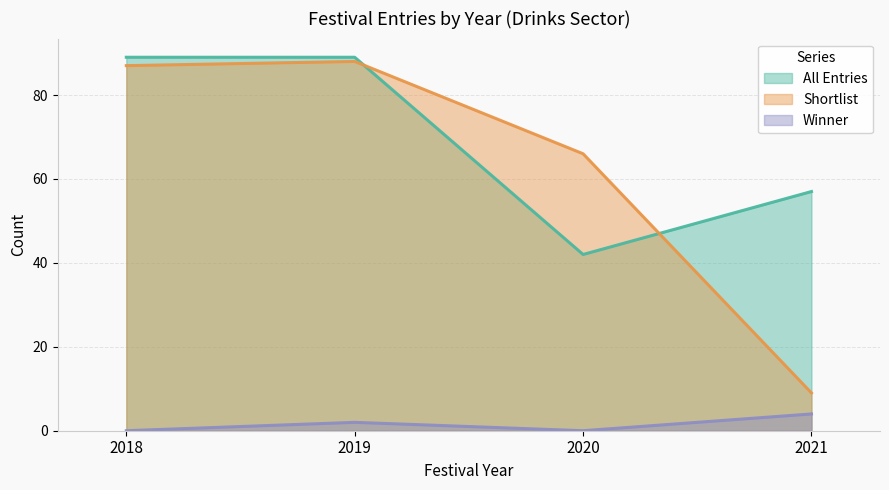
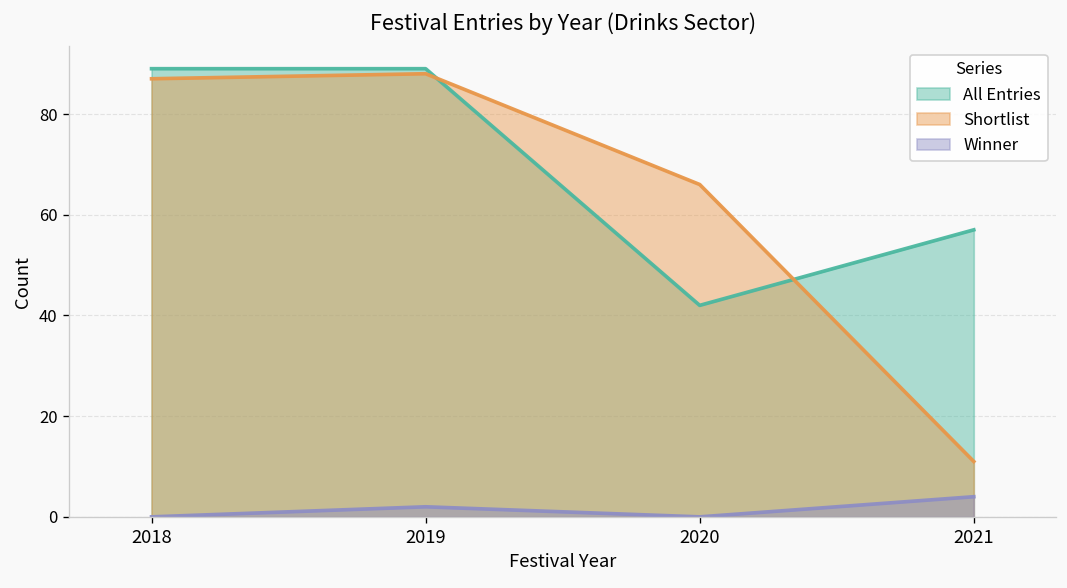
Shortlist, 2021: 9 -> 11
